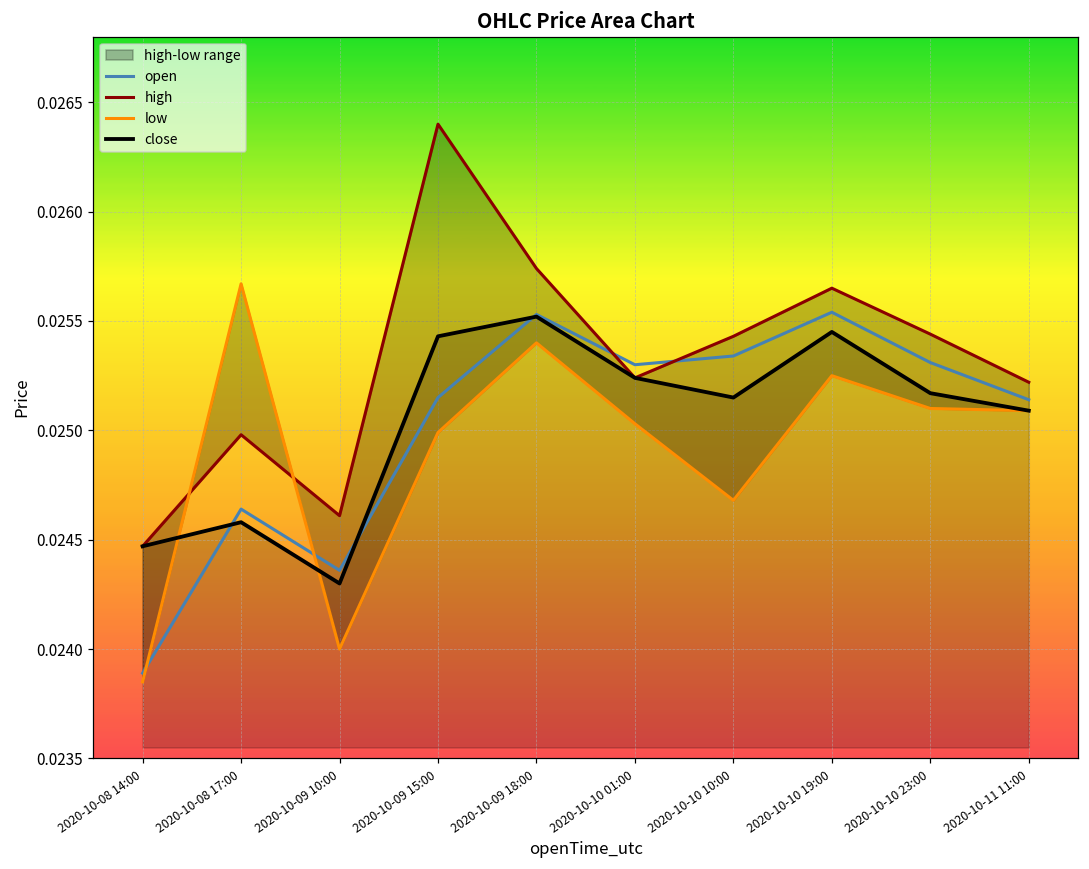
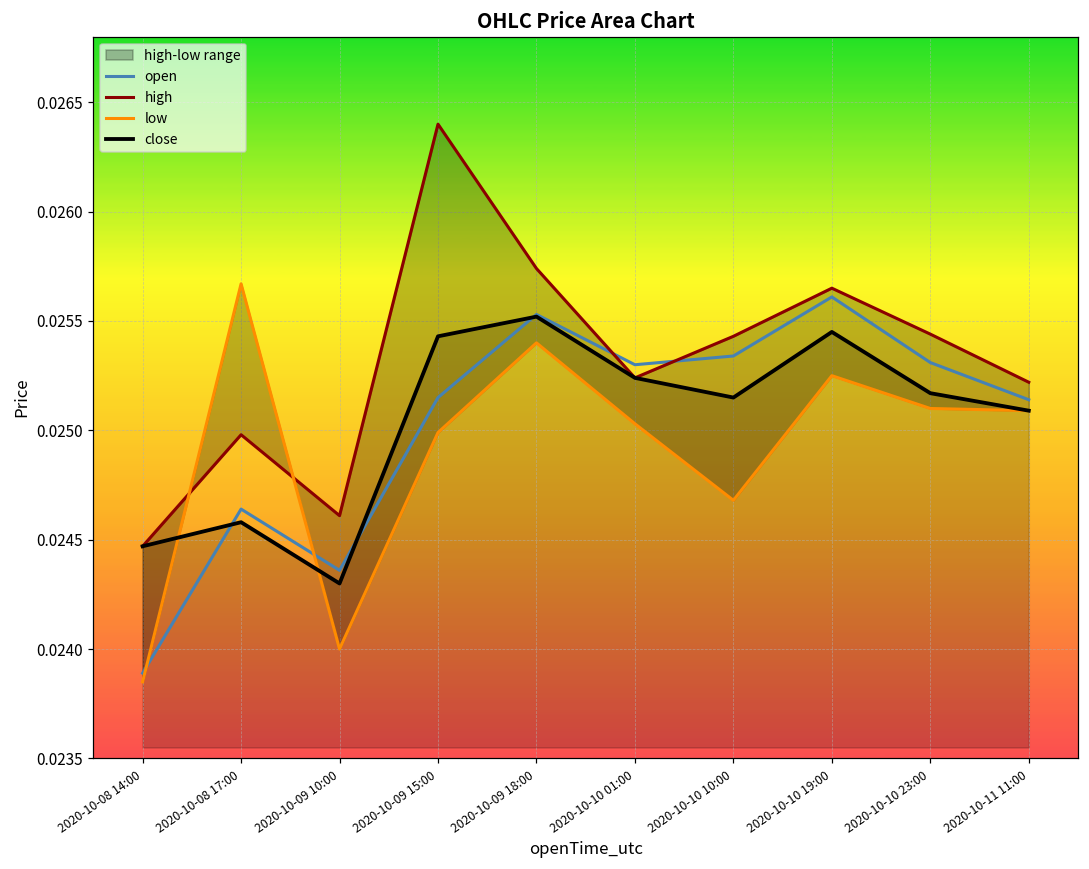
open, 2020-10-10 19:00: 0.02554 -> 0.02561
